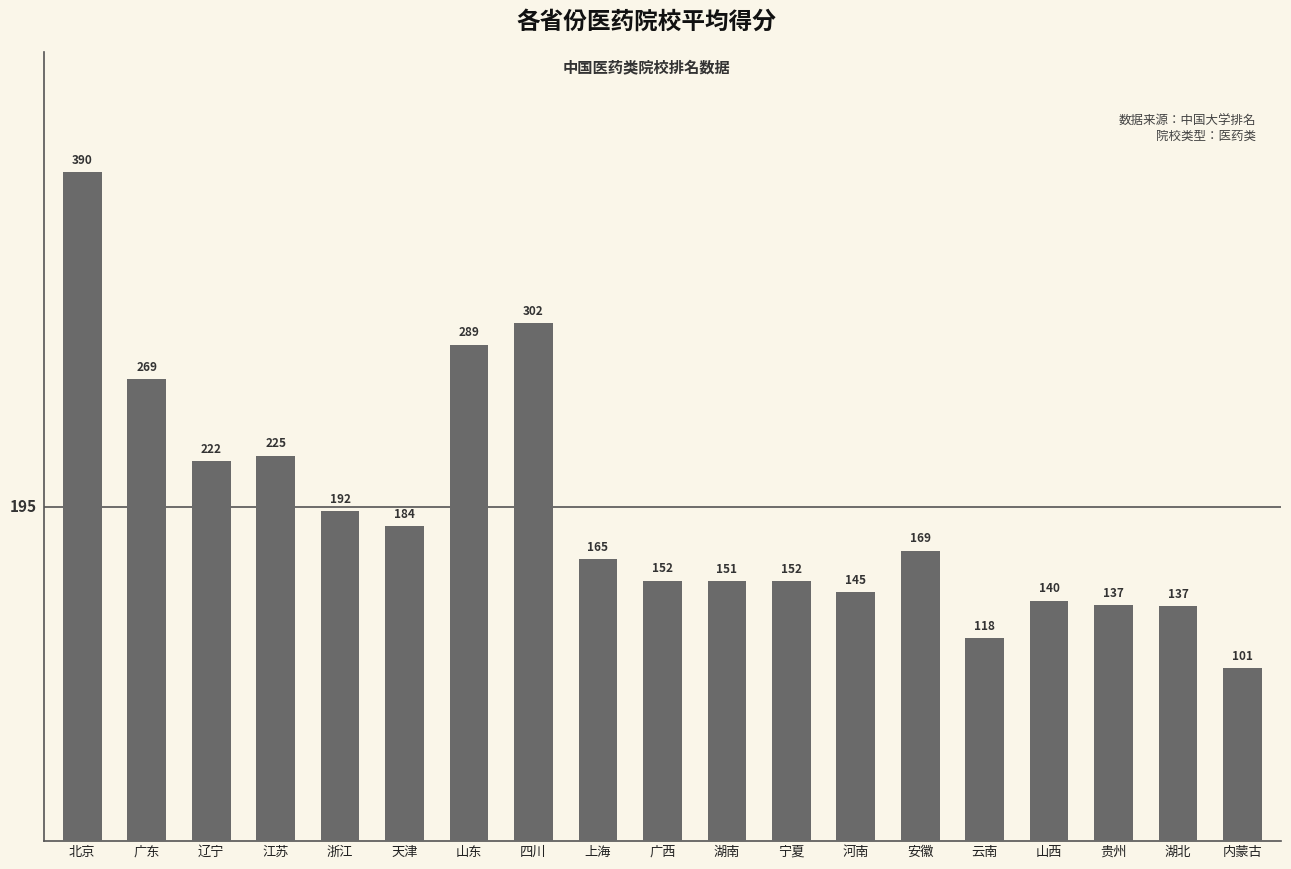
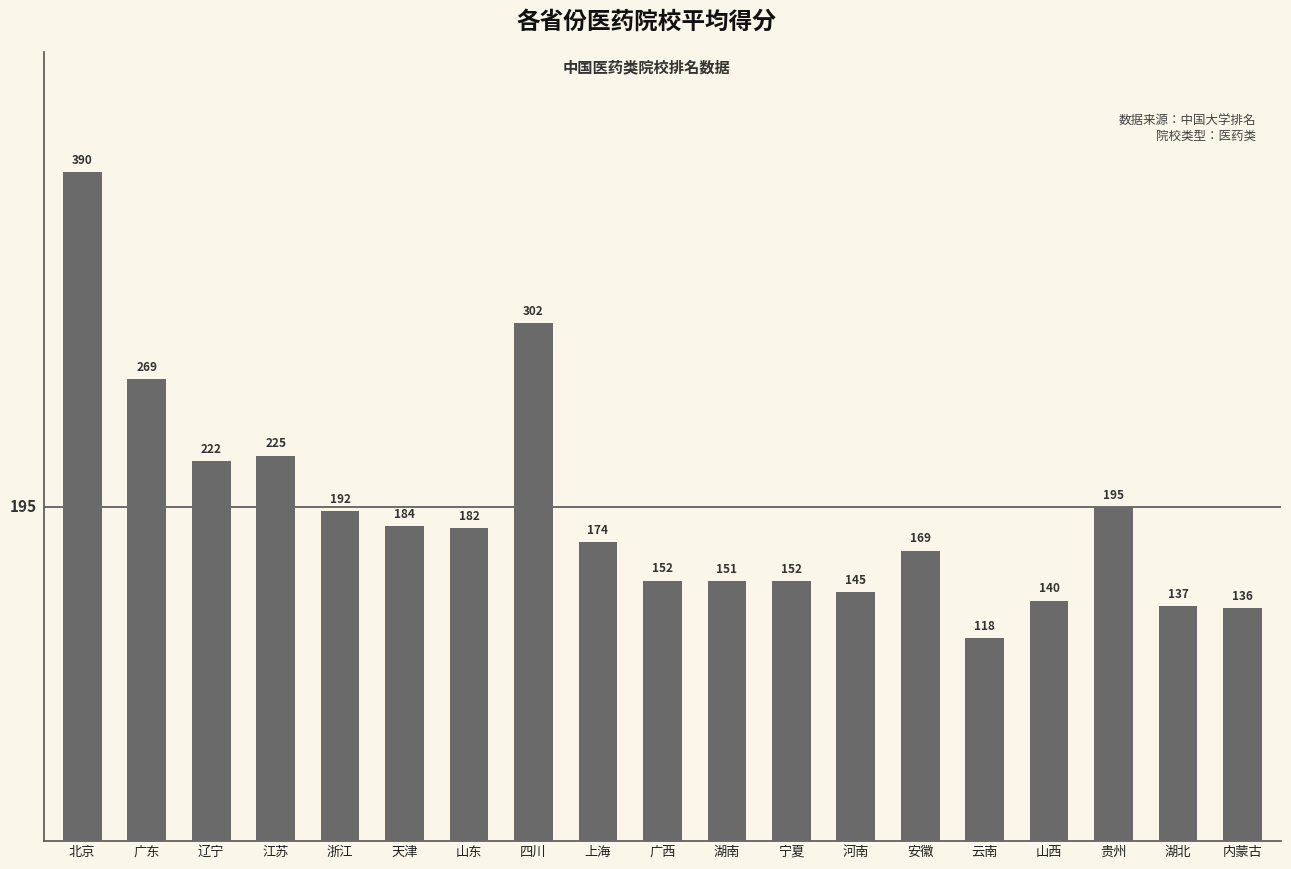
山东: 289 -> 182
上海: 165 -> 174
贵州: 137 -> 195
内蒙古: 101 -> 136
